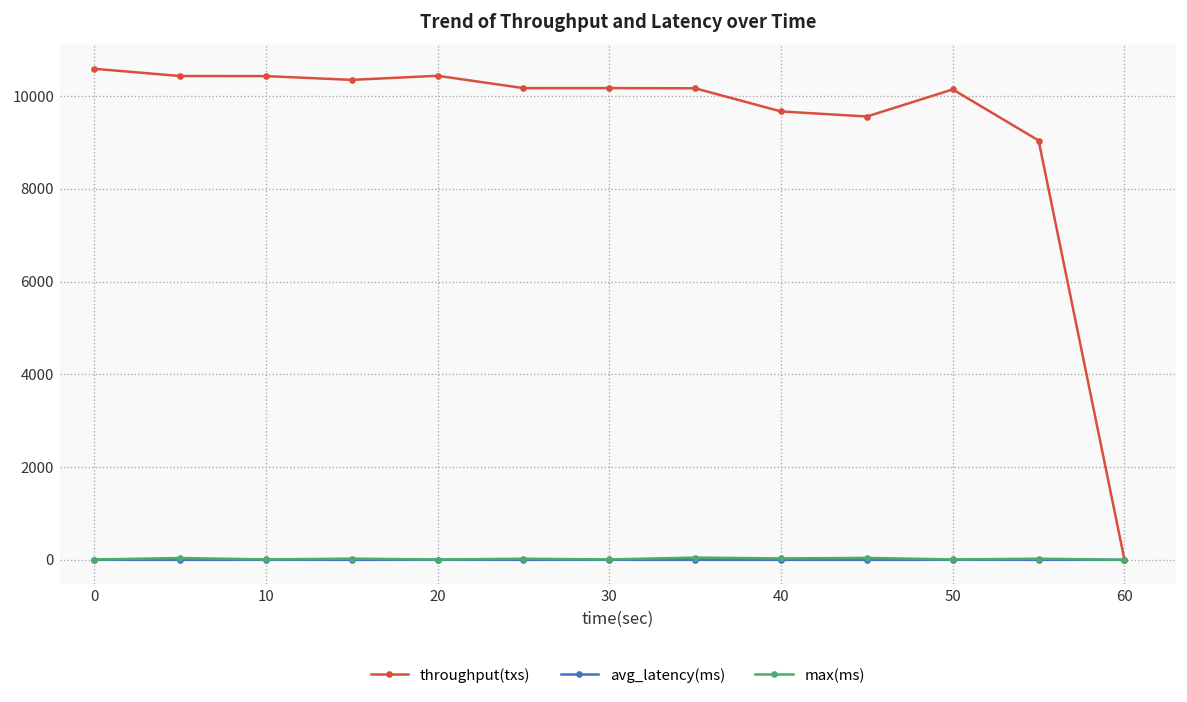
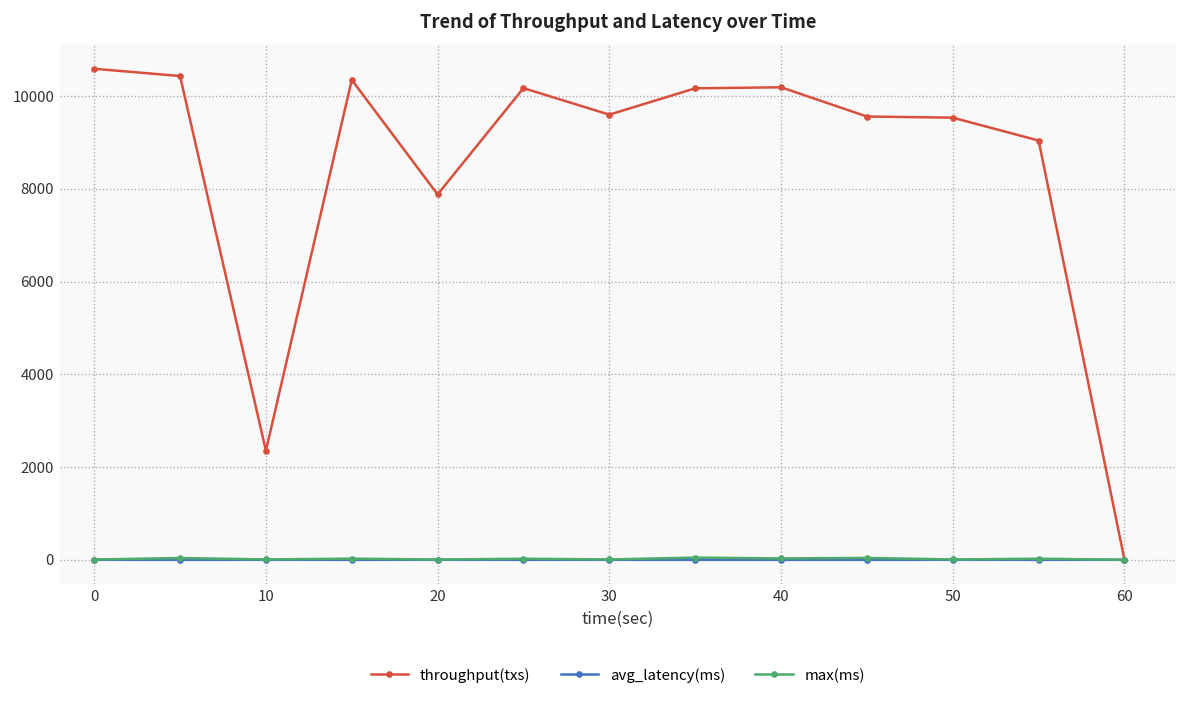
throughput(txs), 10: 10400 -> 2400
throughput(txs), 20: 10400 -> 7900
throughput(txs), 30: 10200 -> 9600
throughput(txs), 40: 9700 -> 10200
throughput(txs), 50: 10100 -> 9500
